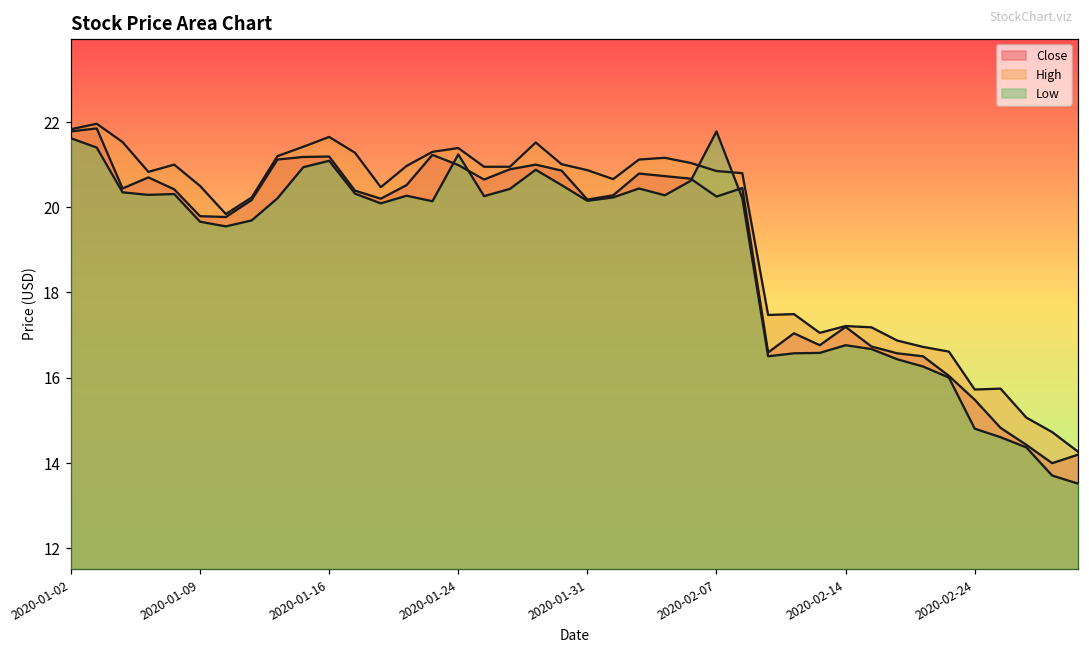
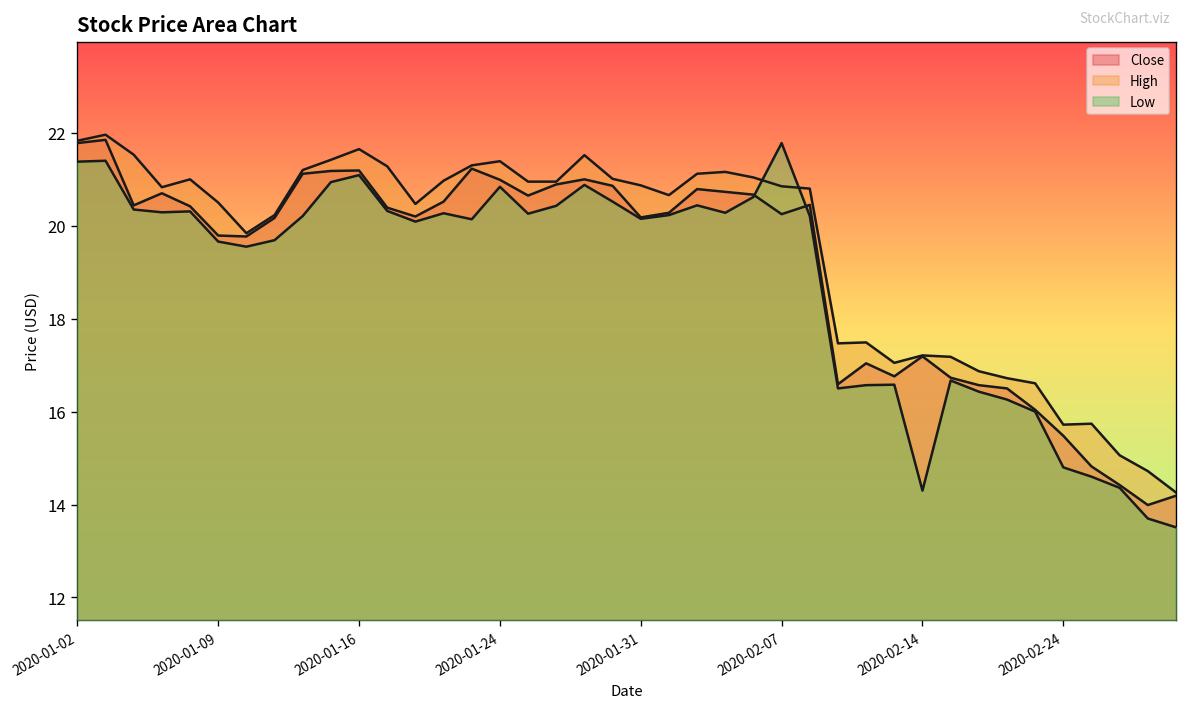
Low, 2020-01-02: 21.6 -> 21.4
Low, 2020-01-24: 21.2 -> 20.8
Low, 2020-02-14: 16.8 -> 14.3
